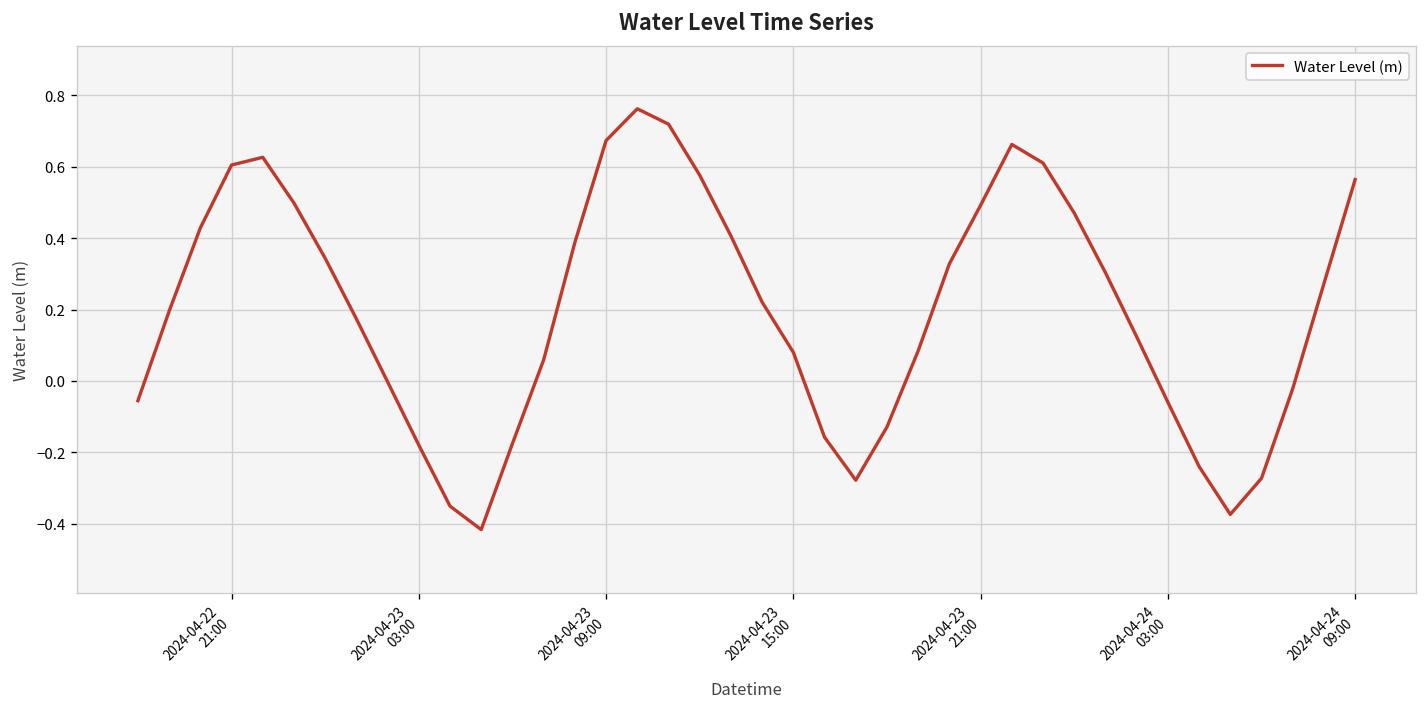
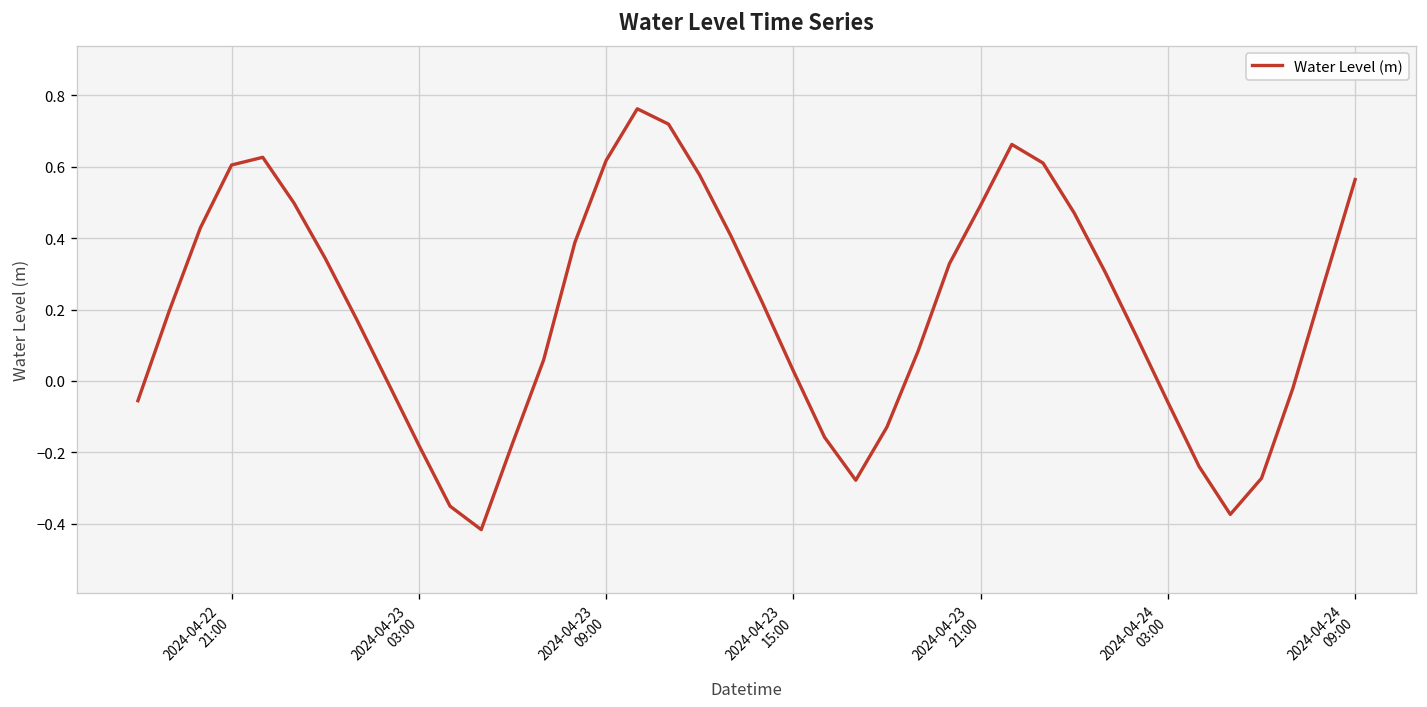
2024-04-23 09:00: 0.67 -> 0.62
2024-04-23 15:00: 0.08 -> 0.03
